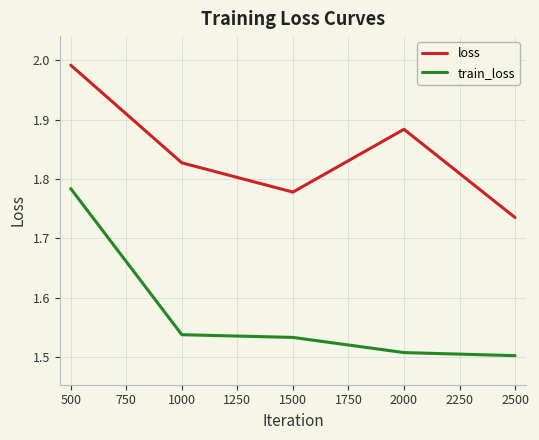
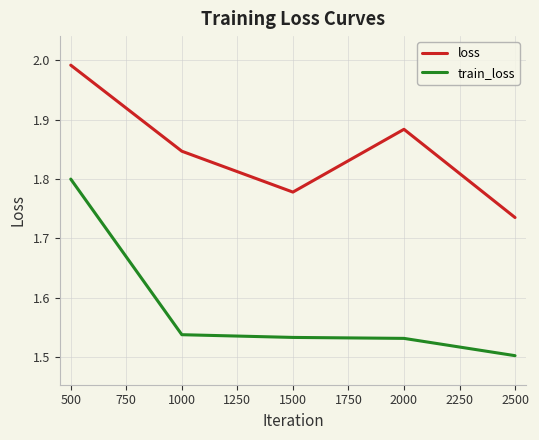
train_loss, 500: 1.78 -> 1.80
loss, 1000: 1.83 -> 1.85
train_loss, 2000: 1.51 -> 1.53
